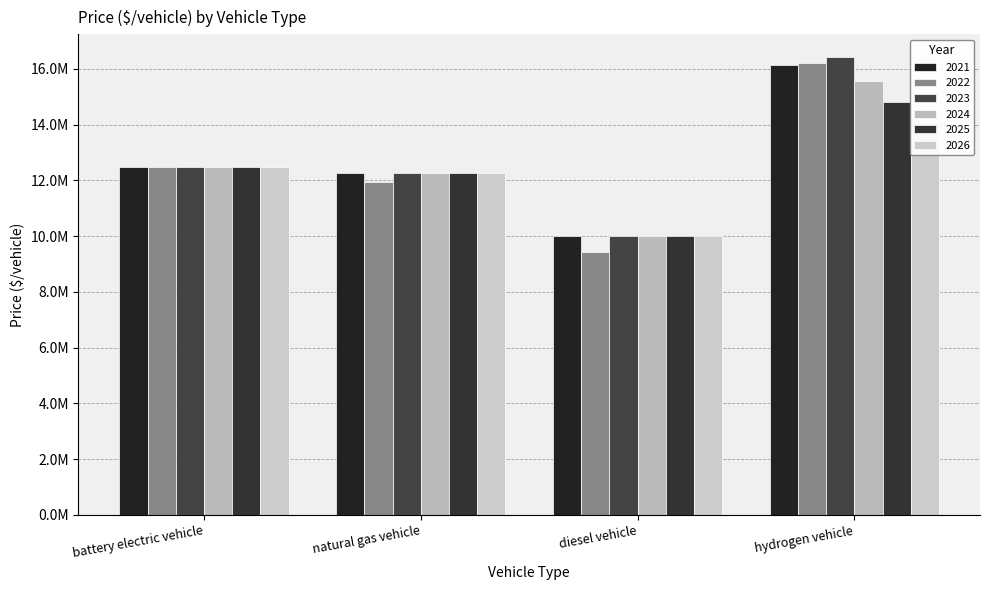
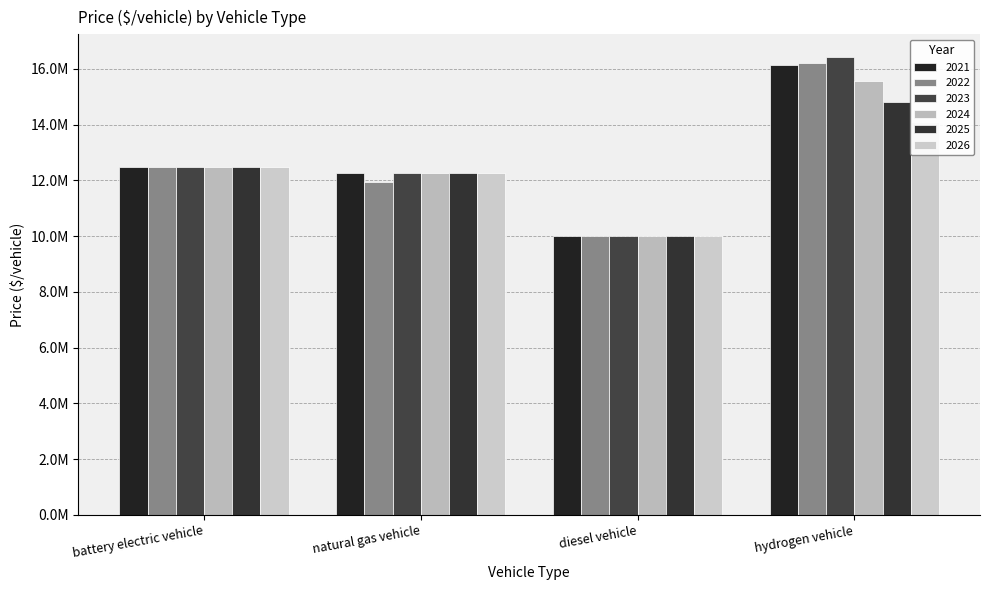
2022, diesel vehicle: 9400000 -> 10000000
